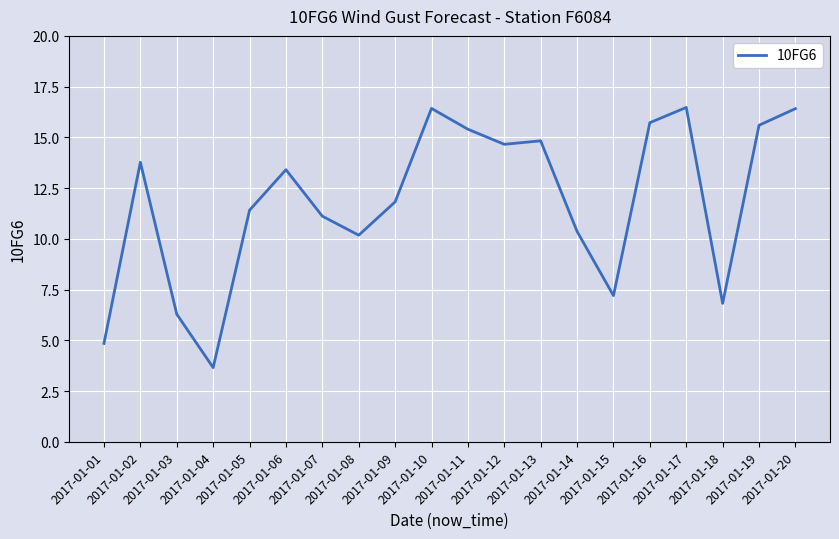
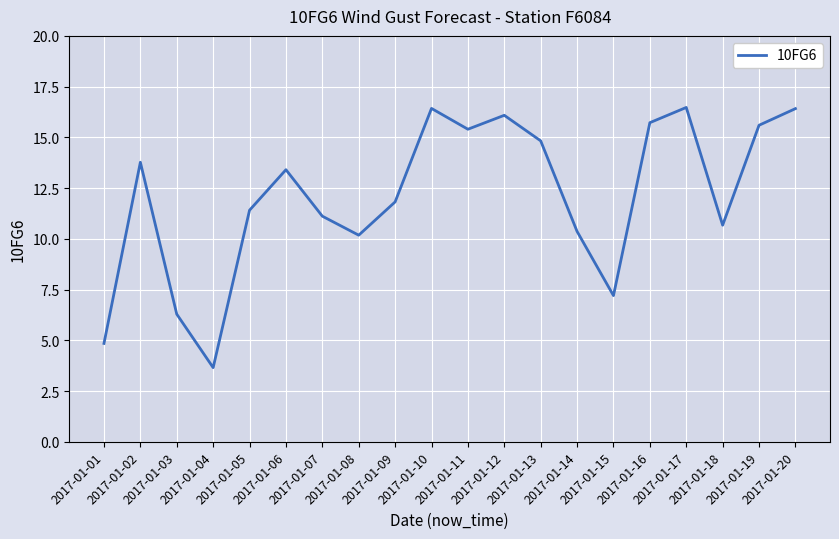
2017-01-12: 14.7 -> 16.1
2017-01-18: 6.8 -> 10.7
